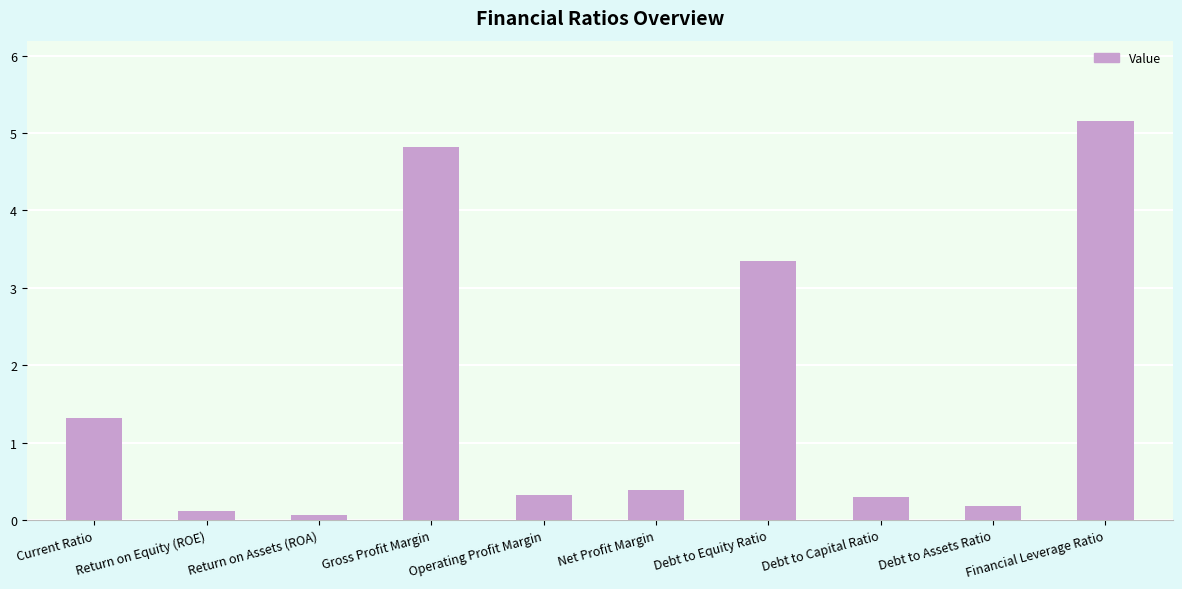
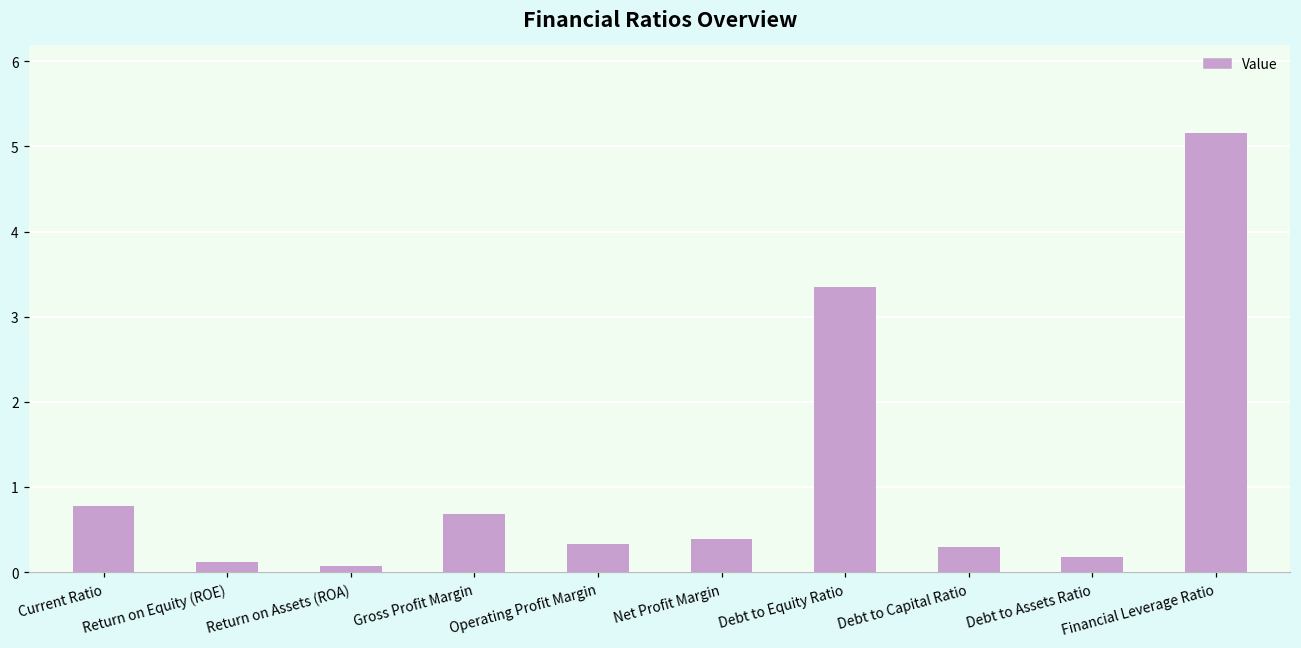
Current Ratio: 1.3 -> 0.8
Gross Profit Margin: 4.8 -> 0.7
